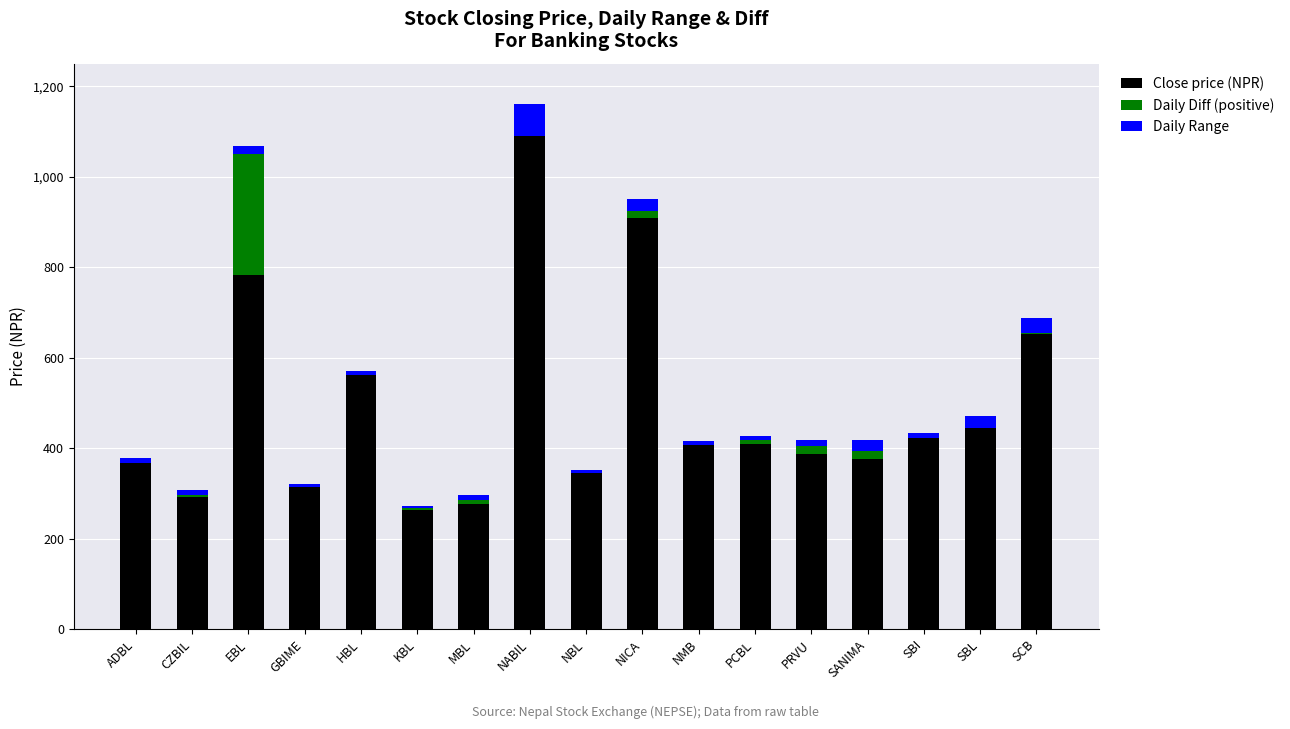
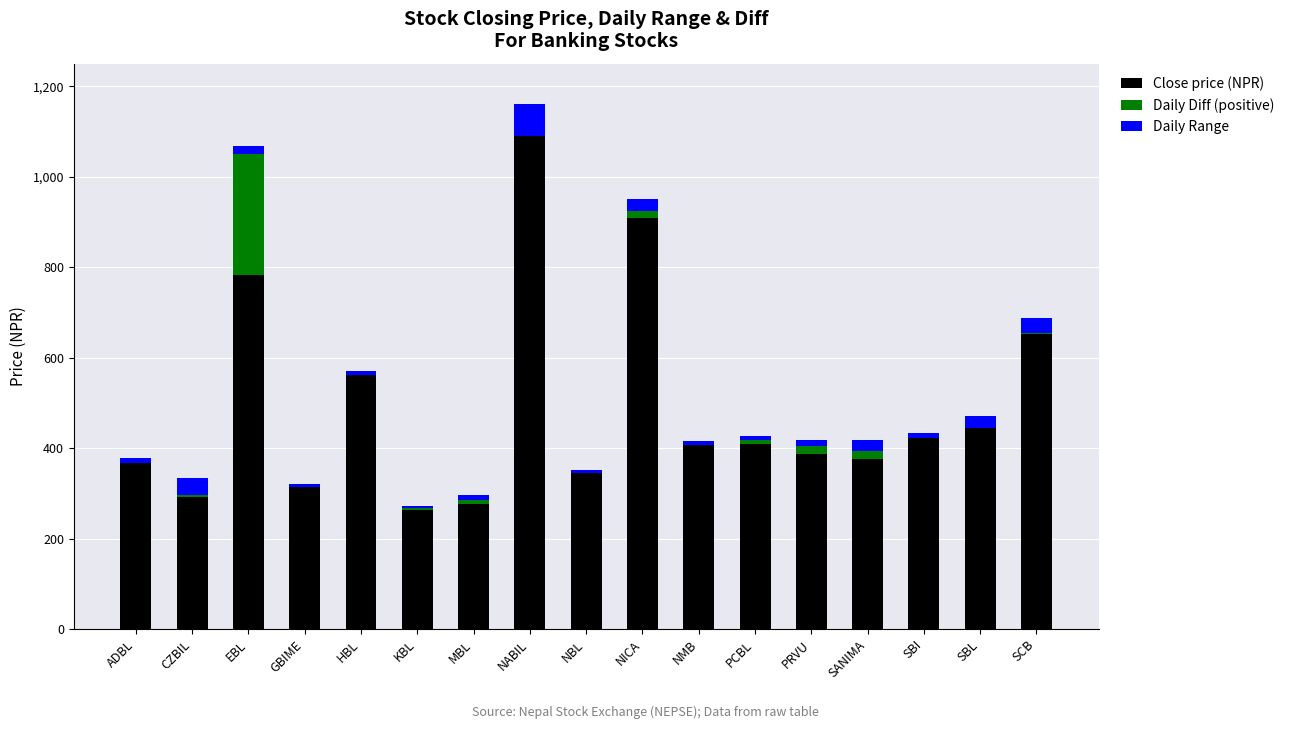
Daily Range, CZBIL: 10 -> 40
